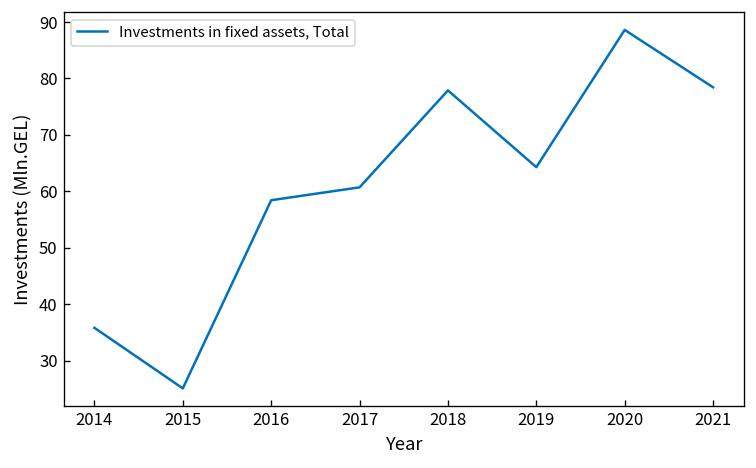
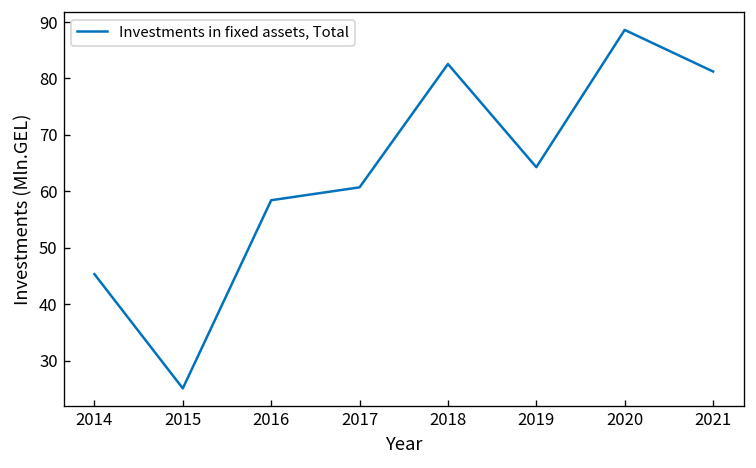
2014: 36 -> 45
2018: 78 -> 83
2021: 78 -> 81
